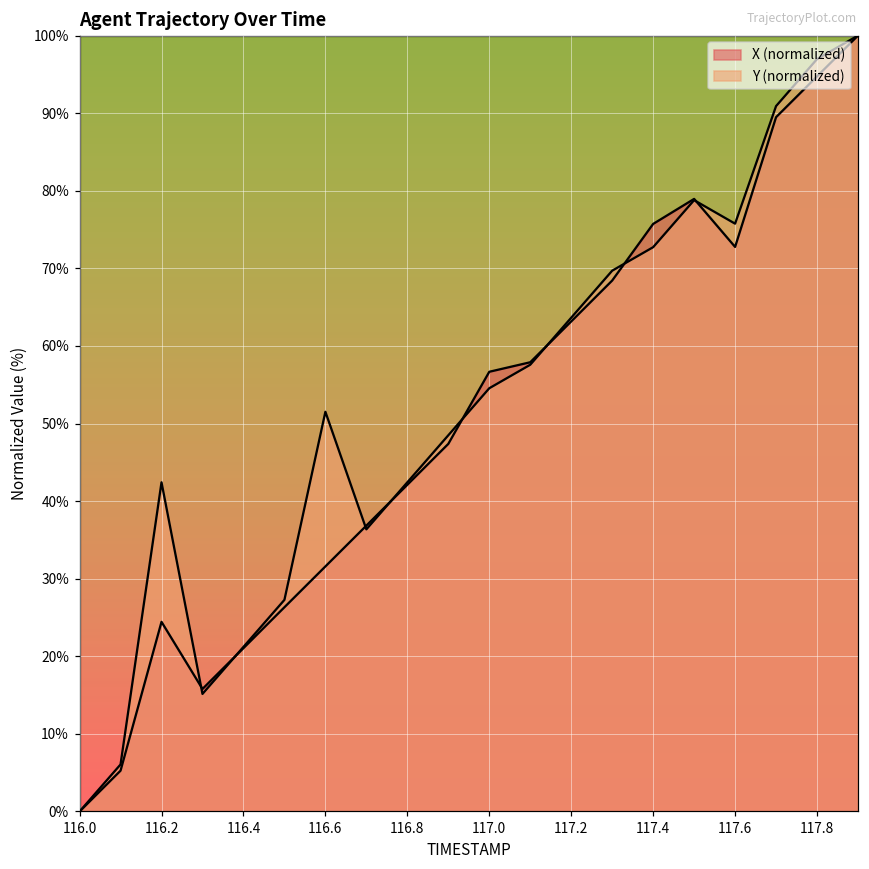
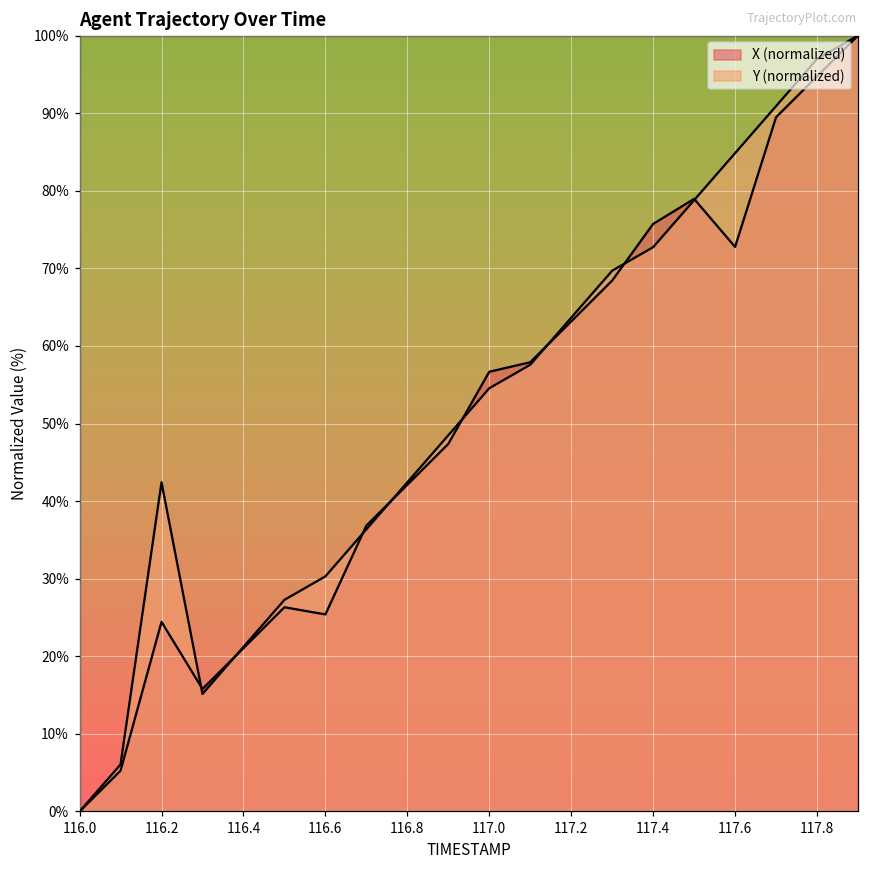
X (normalized), 116.6: 32% -> 25%
Y (normalized), 116.6: 52% -> 30%
Y (normalized), 117.6: 76% -> 85%
